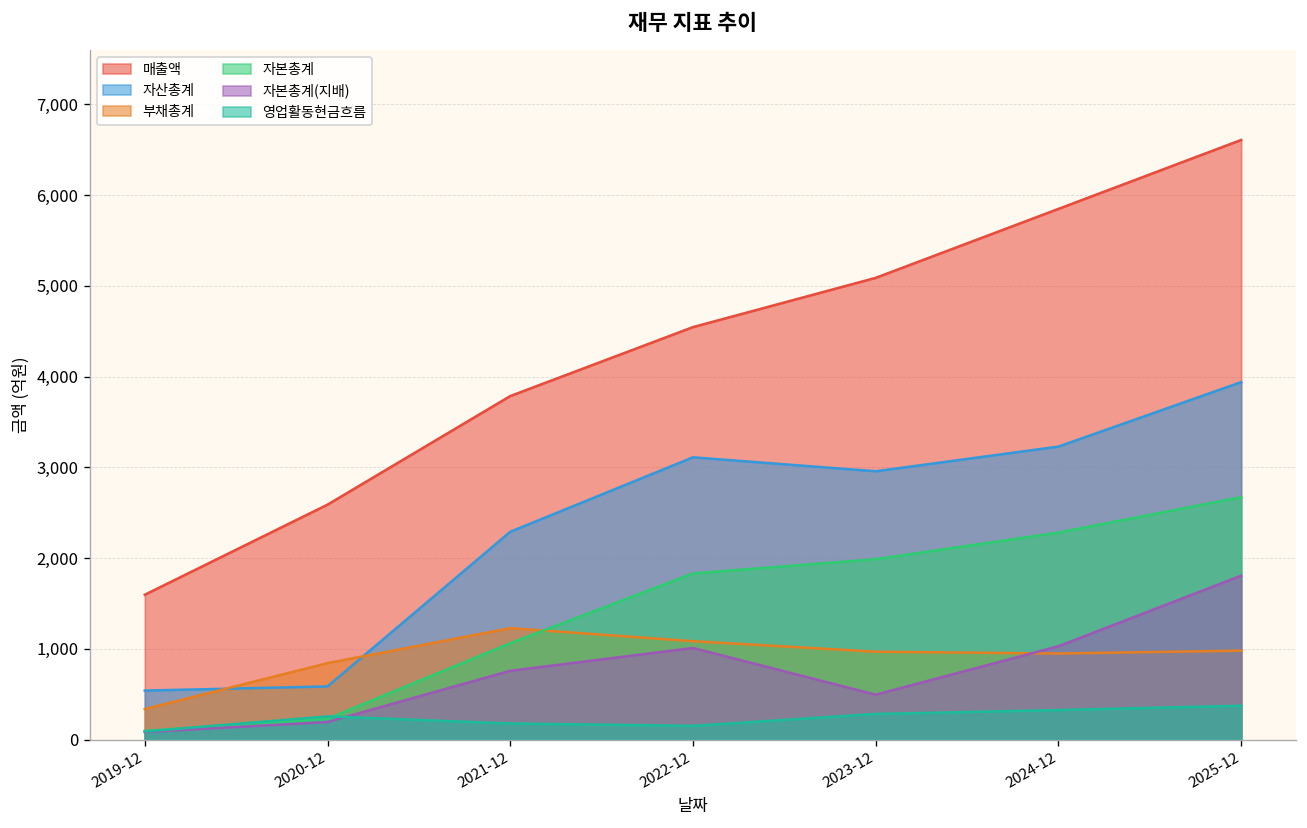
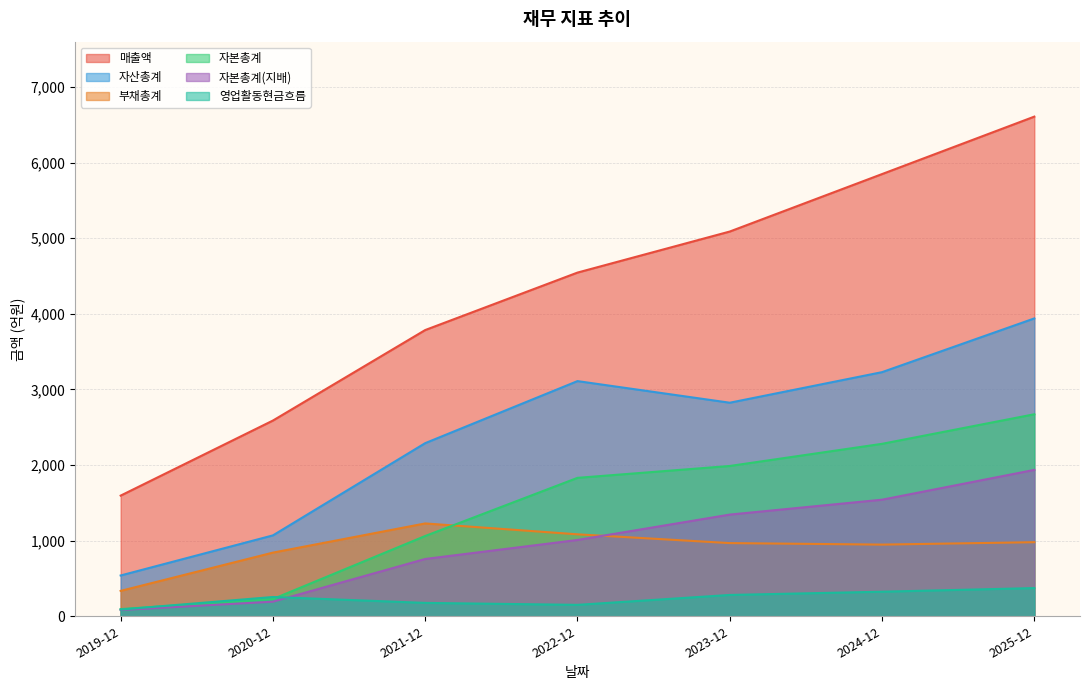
자산총계, 2020-12: 600 -> 1,100
자산총계, 2023-12: 3,000 -> 2,800
자본총계(지배), 2023-12: 500 -> 1,300
자본총계(지배), 2024-12: 1,000 -> 1,500
자본총계(지배), 2025-12: 1,800 -> 1,900
